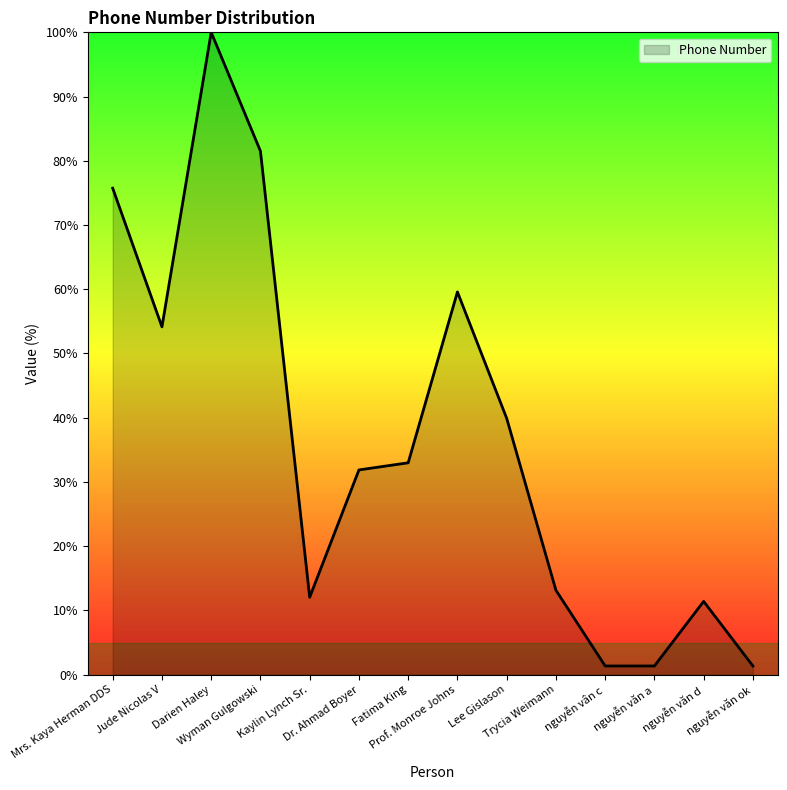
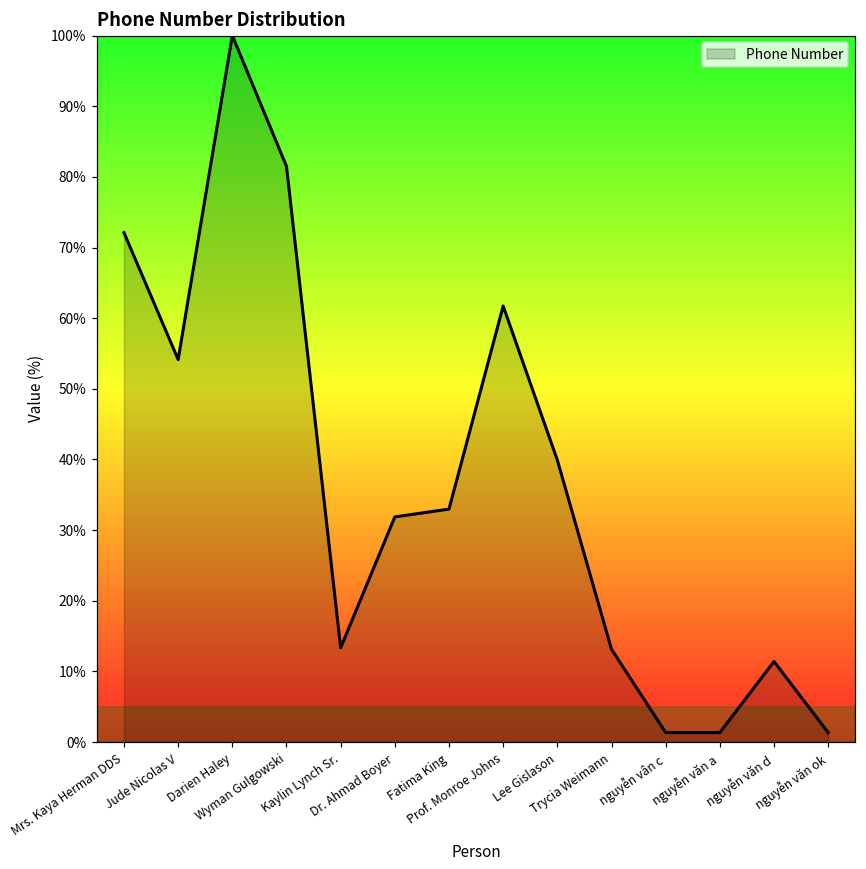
Mrs. Kaya Herman DDS: 76% -> 72%
Kaylin Lynch Sr.: 12% -> 13%
Prof. Monroe Johns: 60% -> 62%
